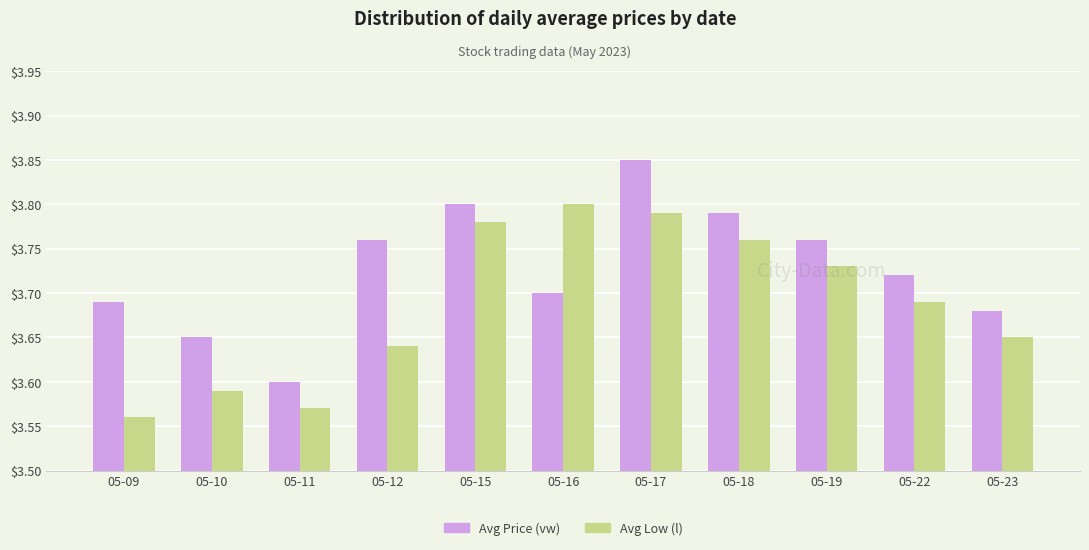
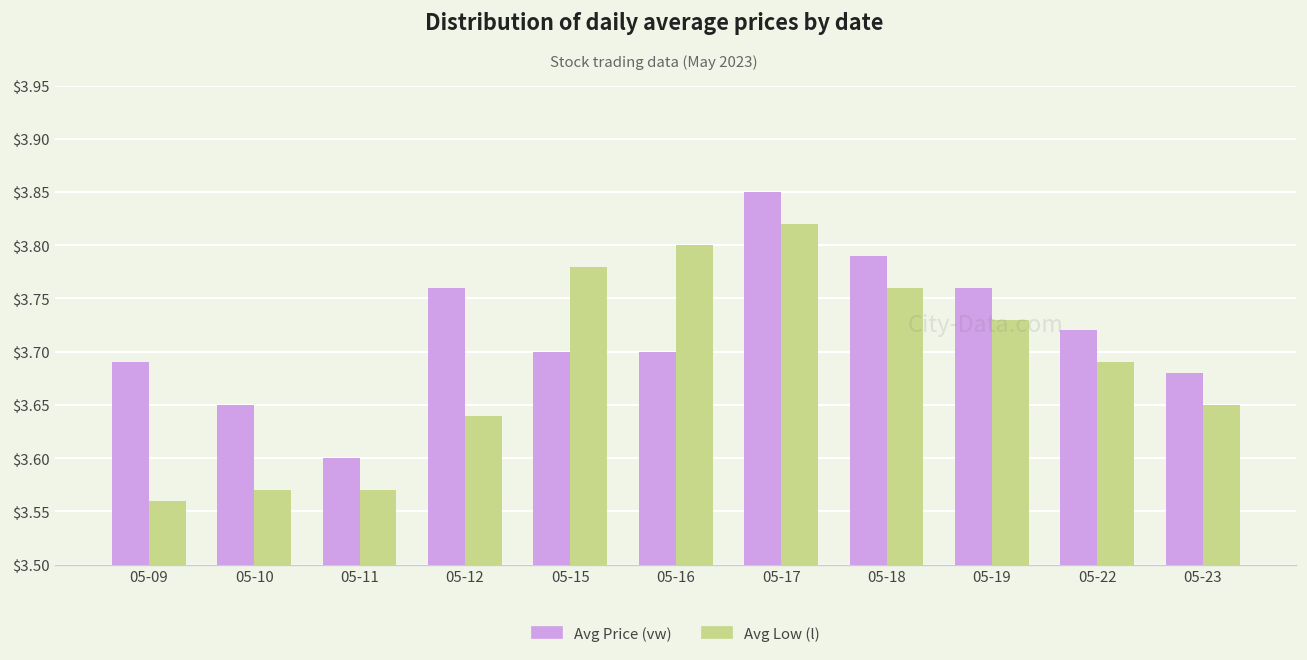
Avg Low (l), 05-10: $3.59 -> $3.57
Avg Price (vw), 05-15: $3.8 -> $3.7
Avg Low (l), 05-17: $3.79 -> $3.82
